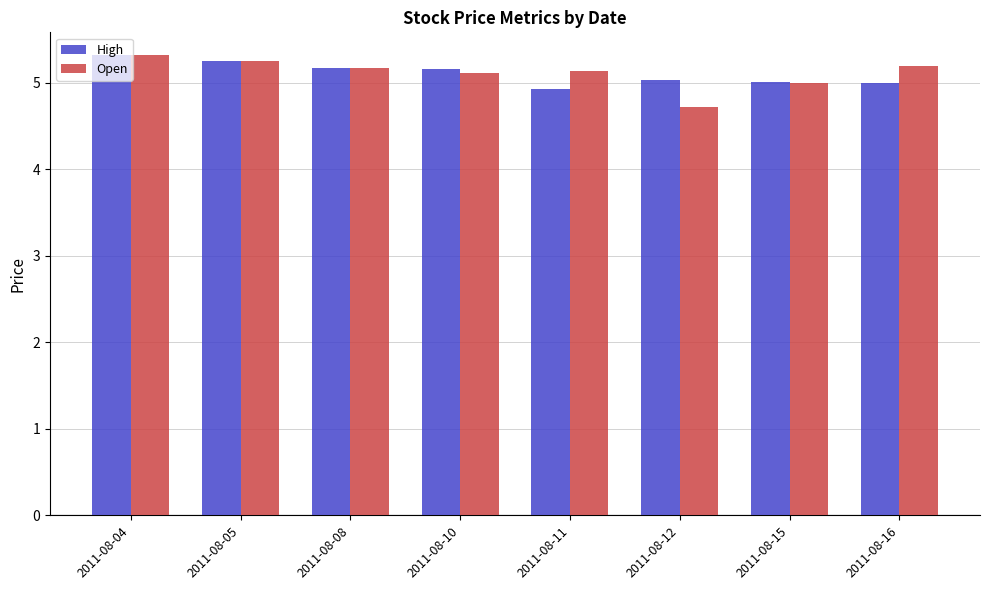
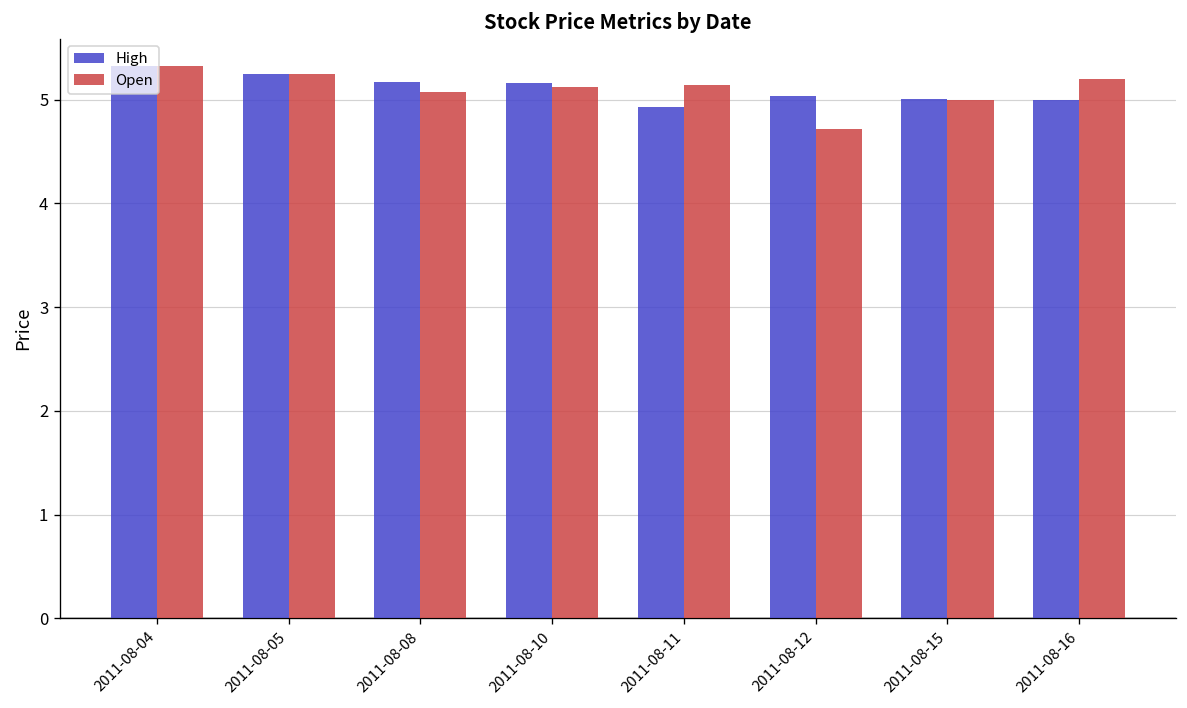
Open, 2011-08-08: 5.2 -> 5.1
